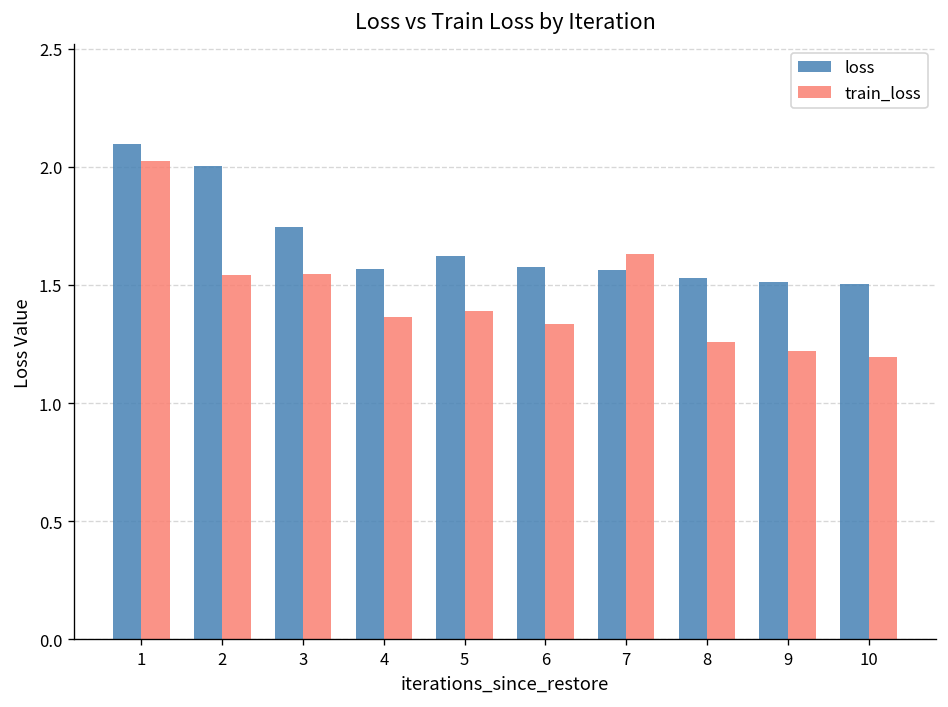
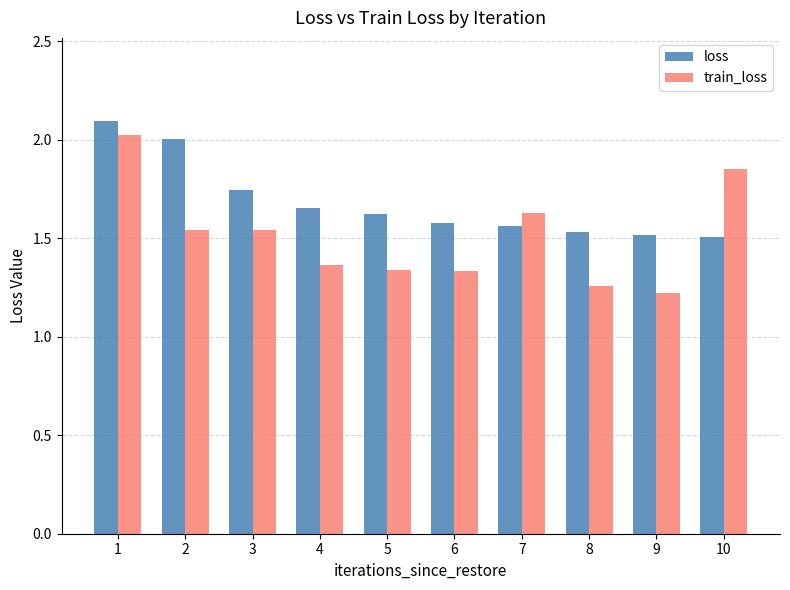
loss, 4: 1.57 -> 1.65
train_loss, 5: 1.39 -> 1.34
train_loss, 10: 1.20 -> 1.85
